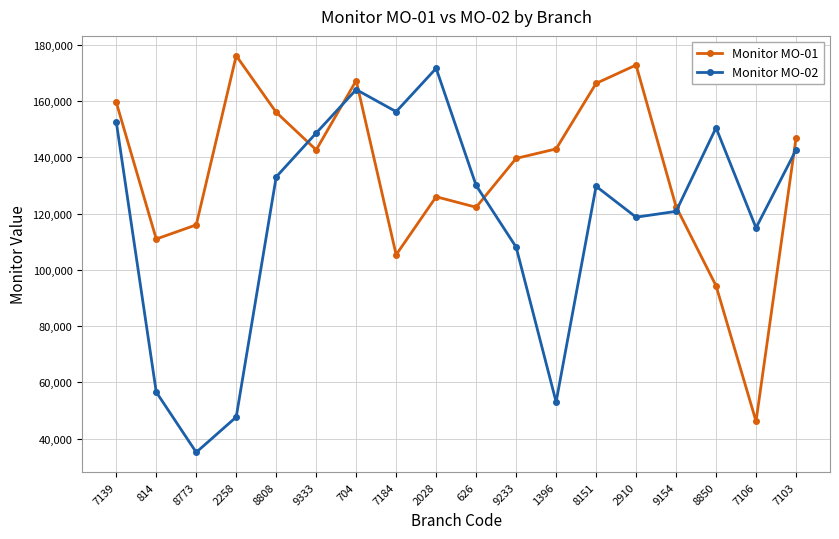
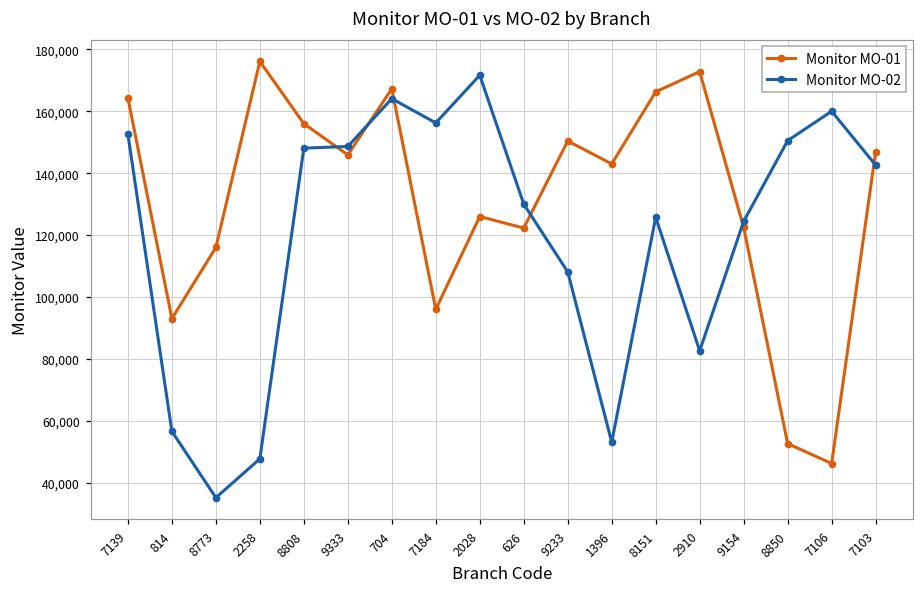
Monitor MO-01, 7139: 160,000 -> 164,000
Monitor MO-01, 814: 111,000 -> 93,000
Monitor MO-02, 8808: 133,000 -> 148,000
Monitor MO-01, 9333: 143,000 -> 146,000
Monitor MO-01, 7184: 105,000 -> 96,000
Monitor MO-01, 9233: 140,000 -> 150,000
Monitor MO-02, 8151: 130,000 -> 126,000
Monitor MO-02, 2910: 119,000 -> 83,000
Monitor MO-02, 9154: 121,000 -> 124,000
Monitor MO-01, 8850: 94,000 -> 53,000
Monitor MO-02, 7106: 115,000 -> 160,000
